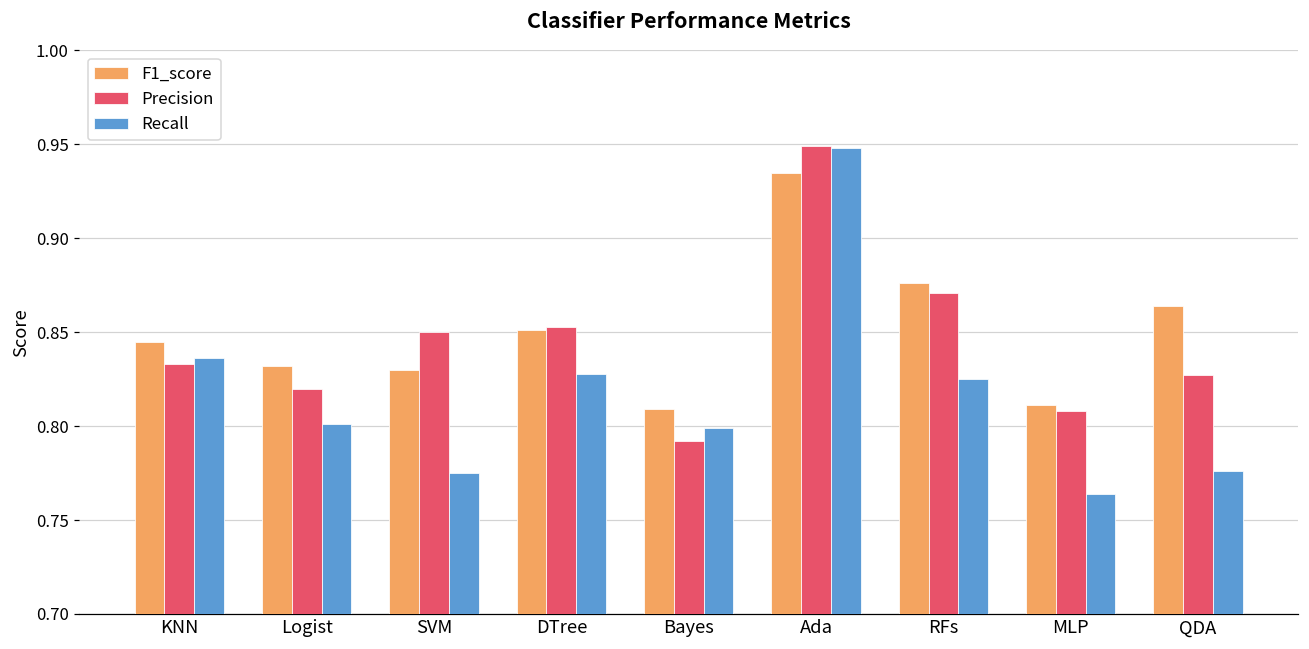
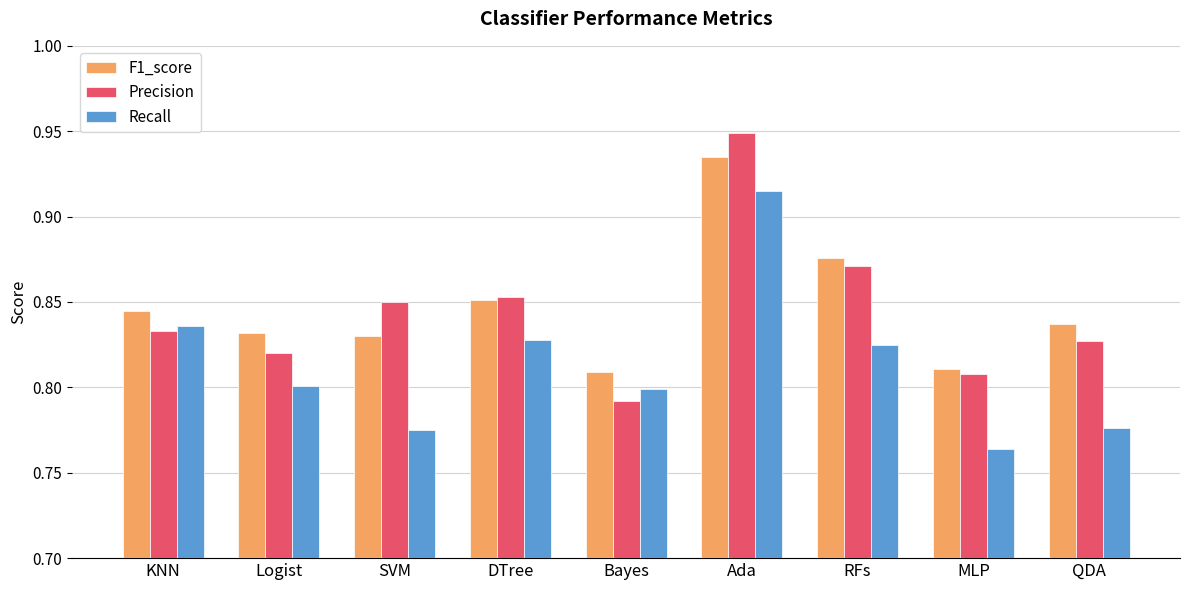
Recall, Ada: 0.948 -> 0.915
F1_score, QDA: 0.864 -> 0.837
